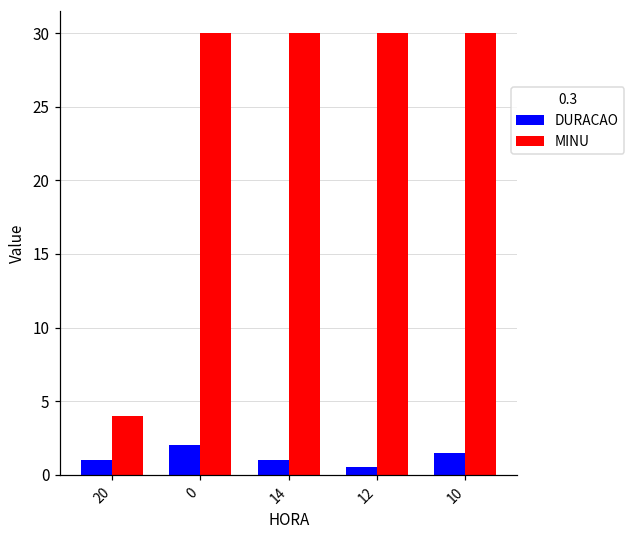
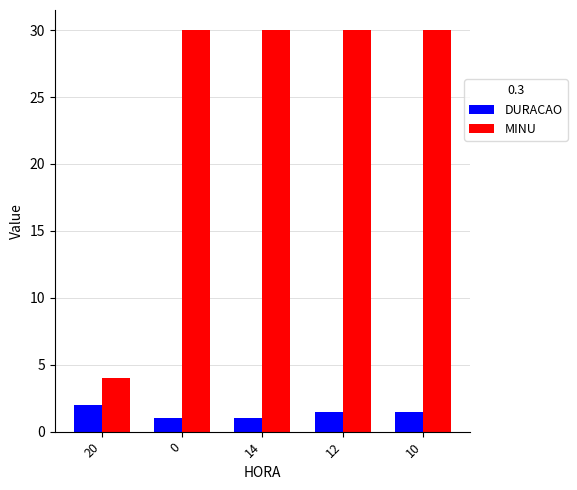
DURACAO, 20: 1 -> 2
DURACAO, 0: 2 -> 1
DURACAO, 12: 0.5 -> 1.5
